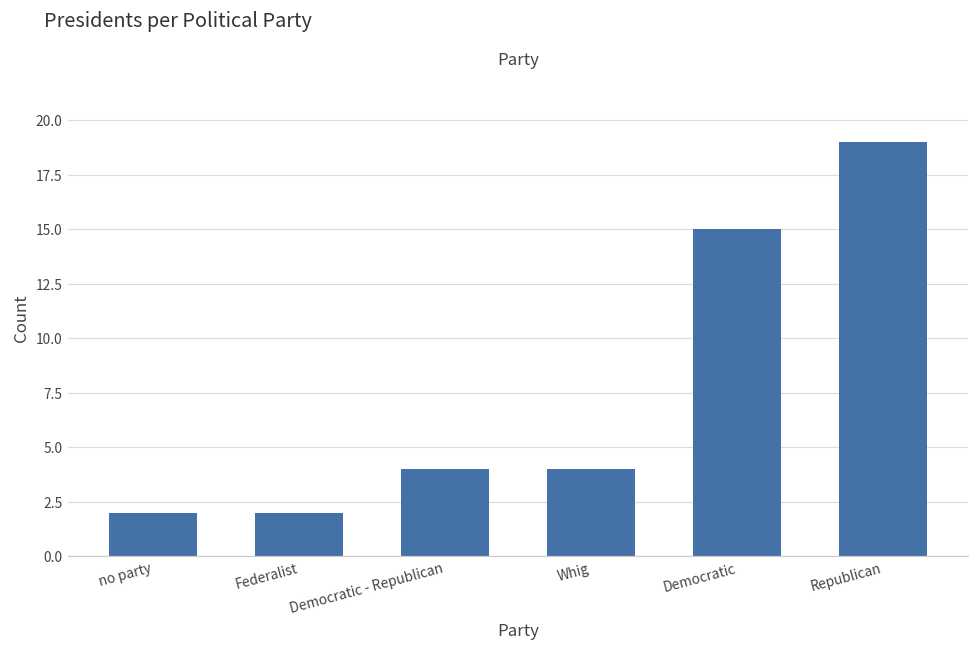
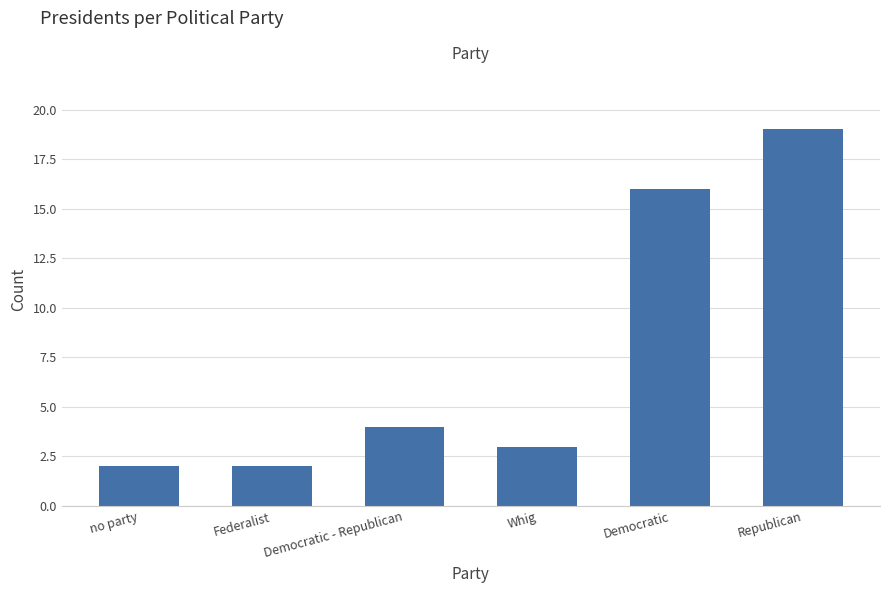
Whig: 4 -> 3
Democratic: 15 -> 16
